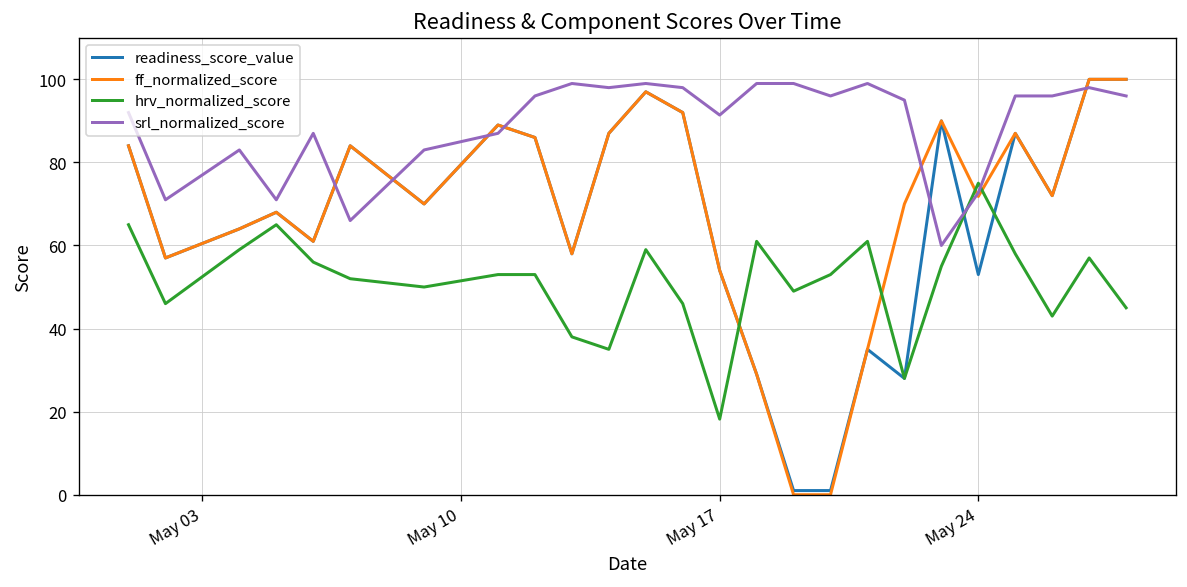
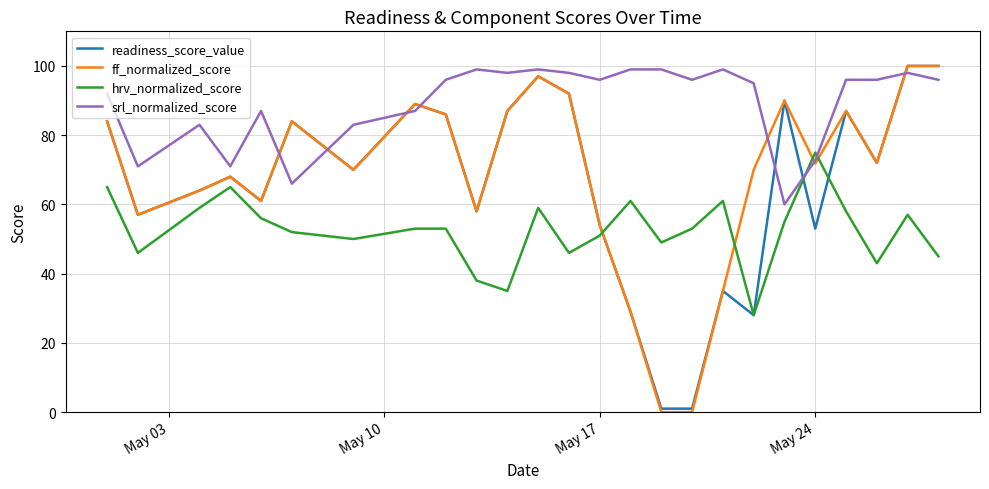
hrv_normalized_score, May 17: 18 -> 51
srl_normalized_score, May 17: 91 -> 96
